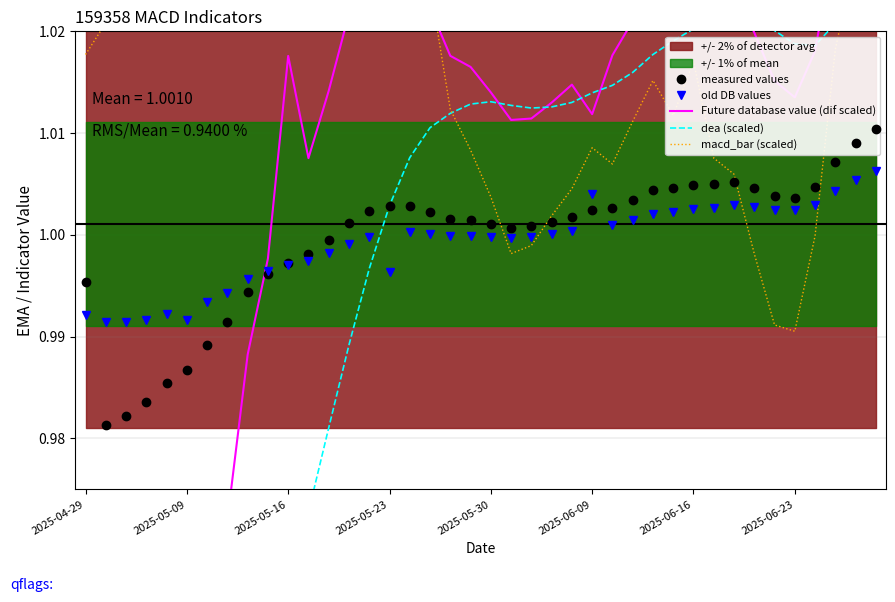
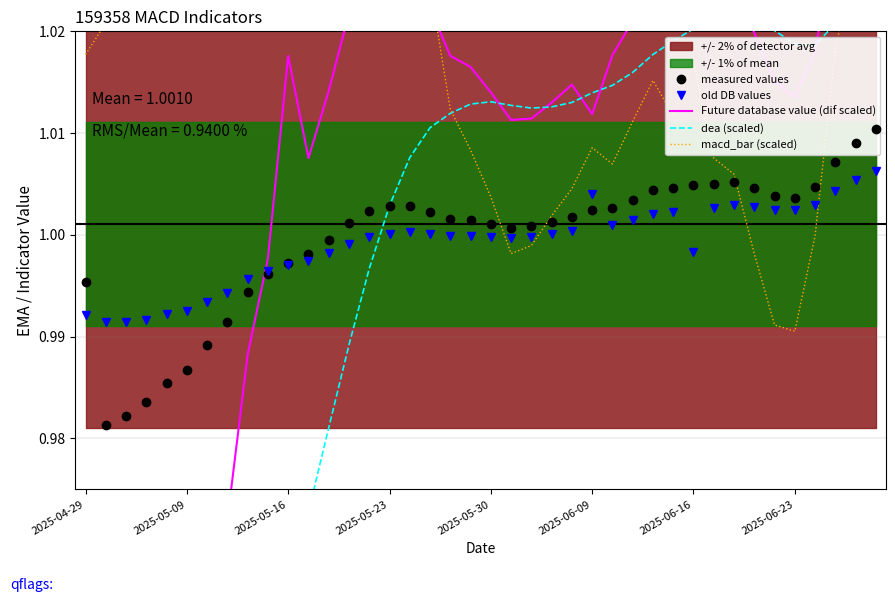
old DB values, 2025-05-09: 0.9916 -> 0.9925
old DB values, 2025-05-23: 0.9964 -> 1.0001
old DB values, 2025-06-16: 1.0025 -> 0.9983
